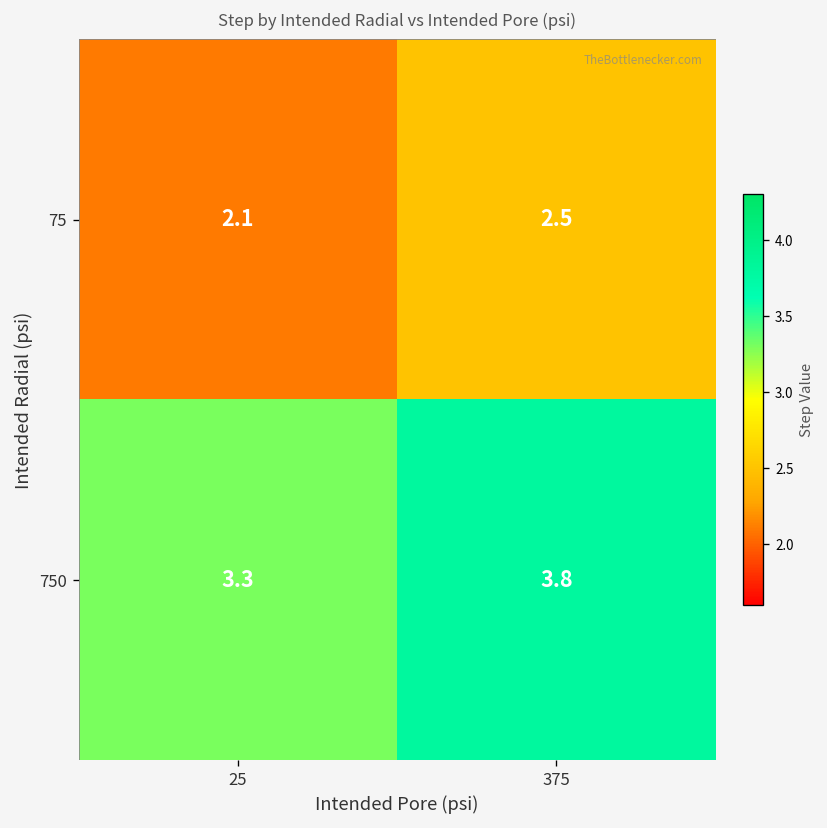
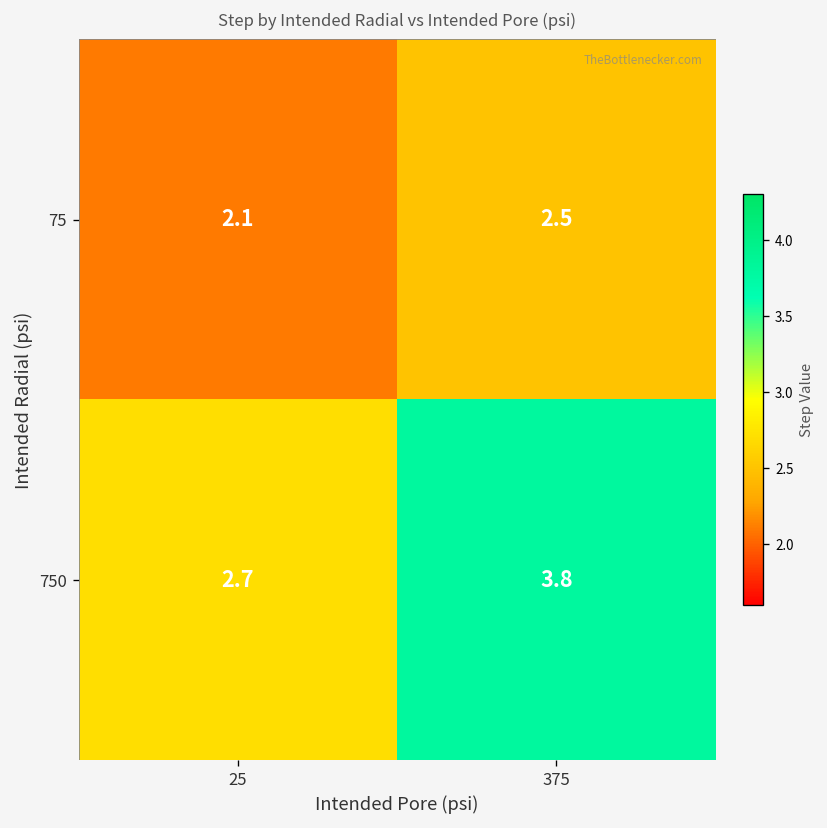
750, 25: 3.3 -> 2.7
